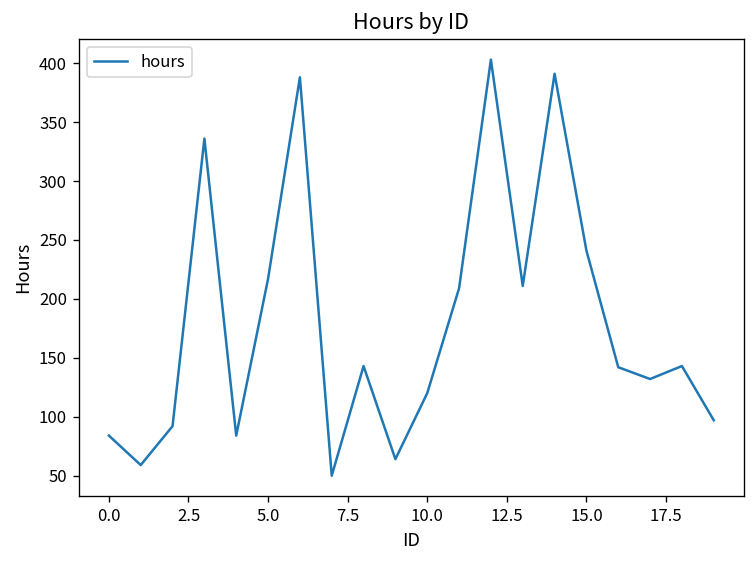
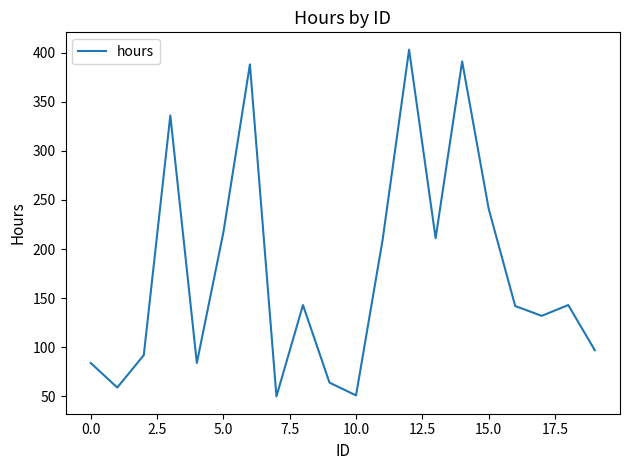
10.0: 120 -> 50
